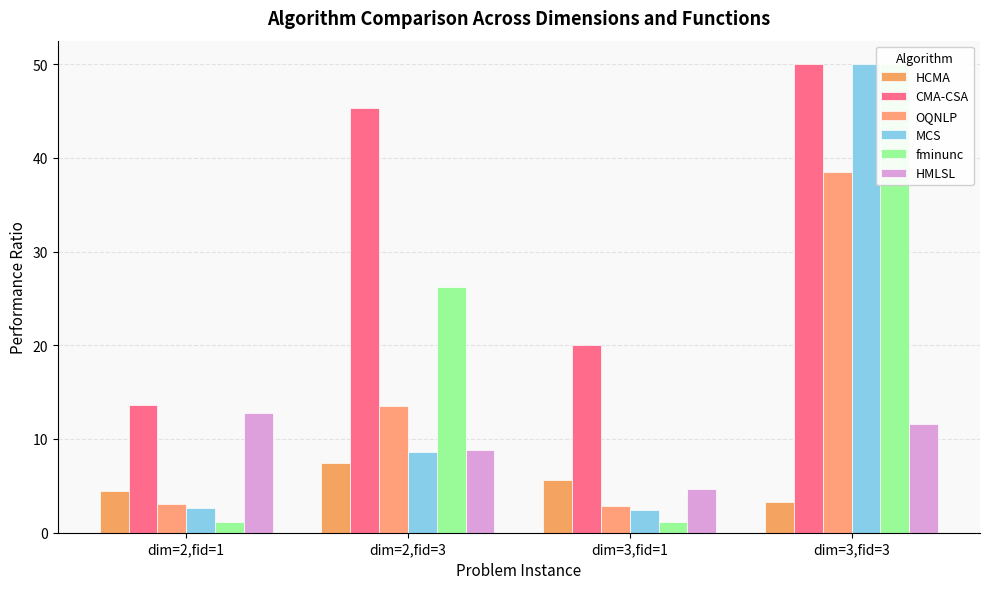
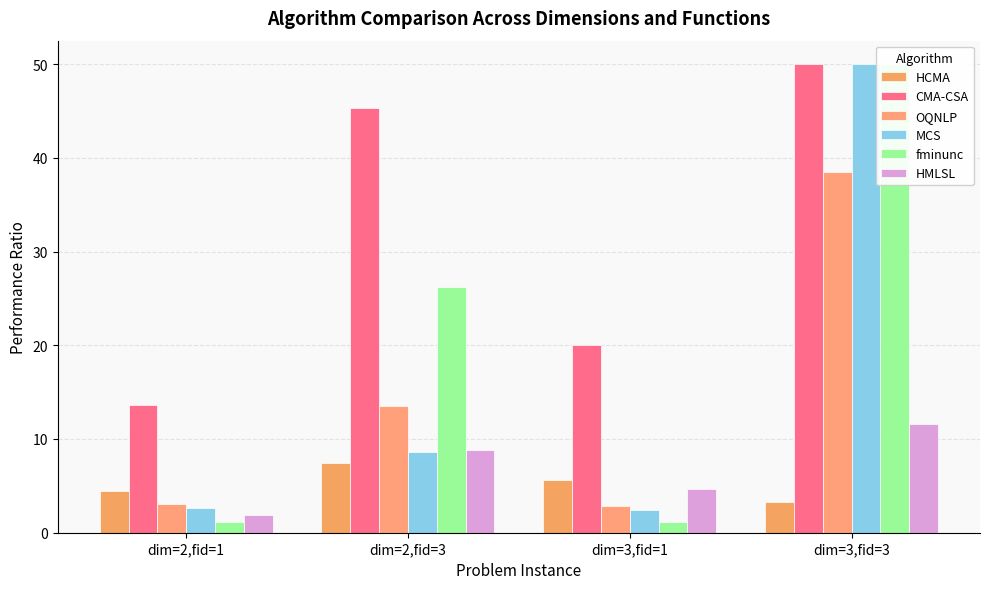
HMLSL, dim=2,fid=1: 13 -> 2
